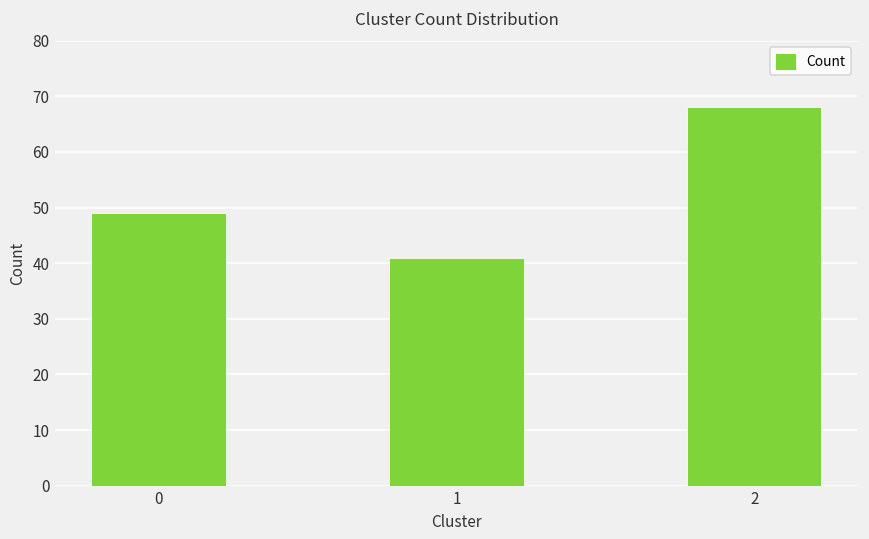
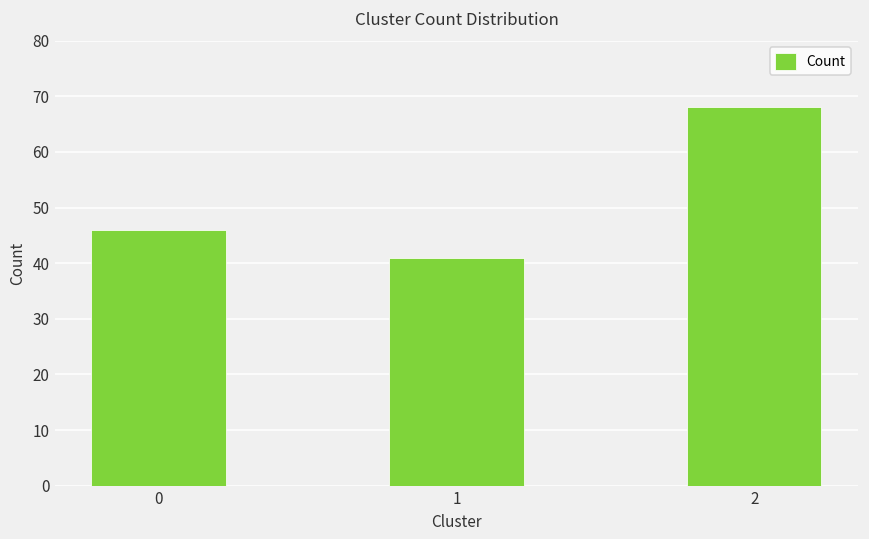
0: 49 -> 46
